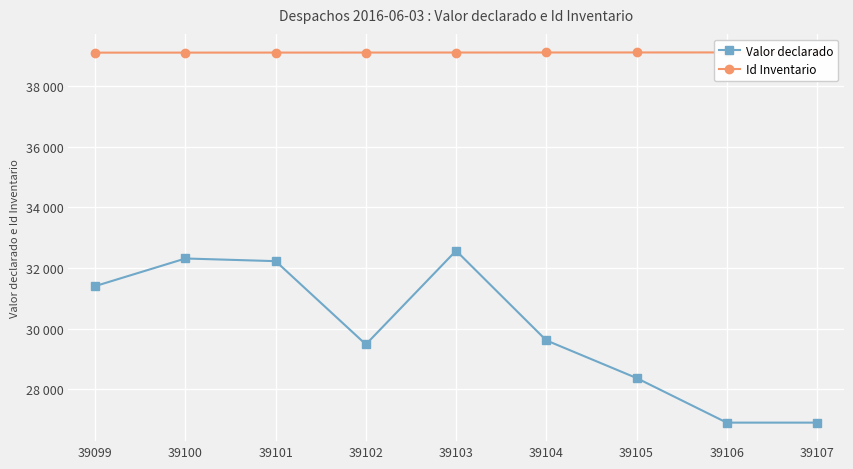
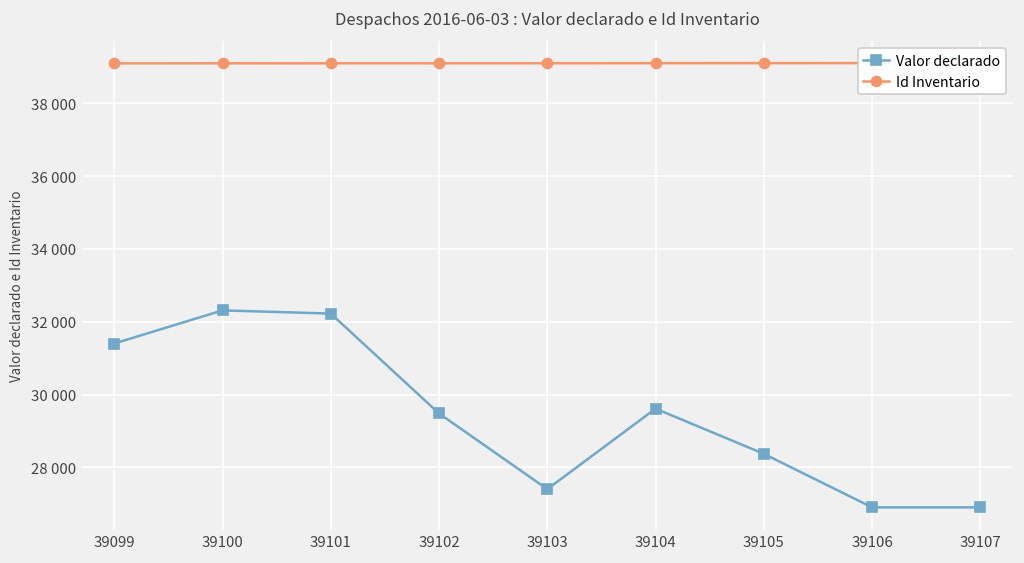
Valor declarado, 39103: 32600 -> 27400
